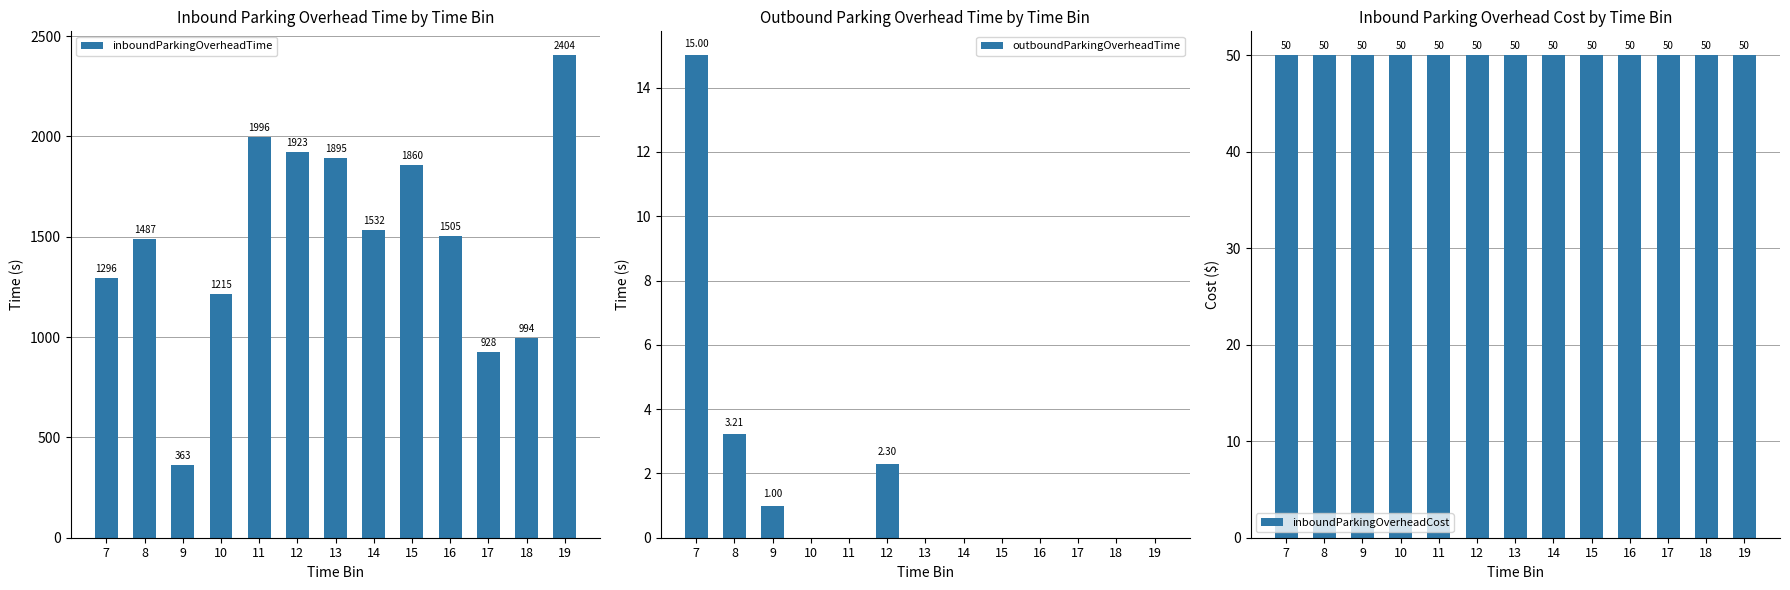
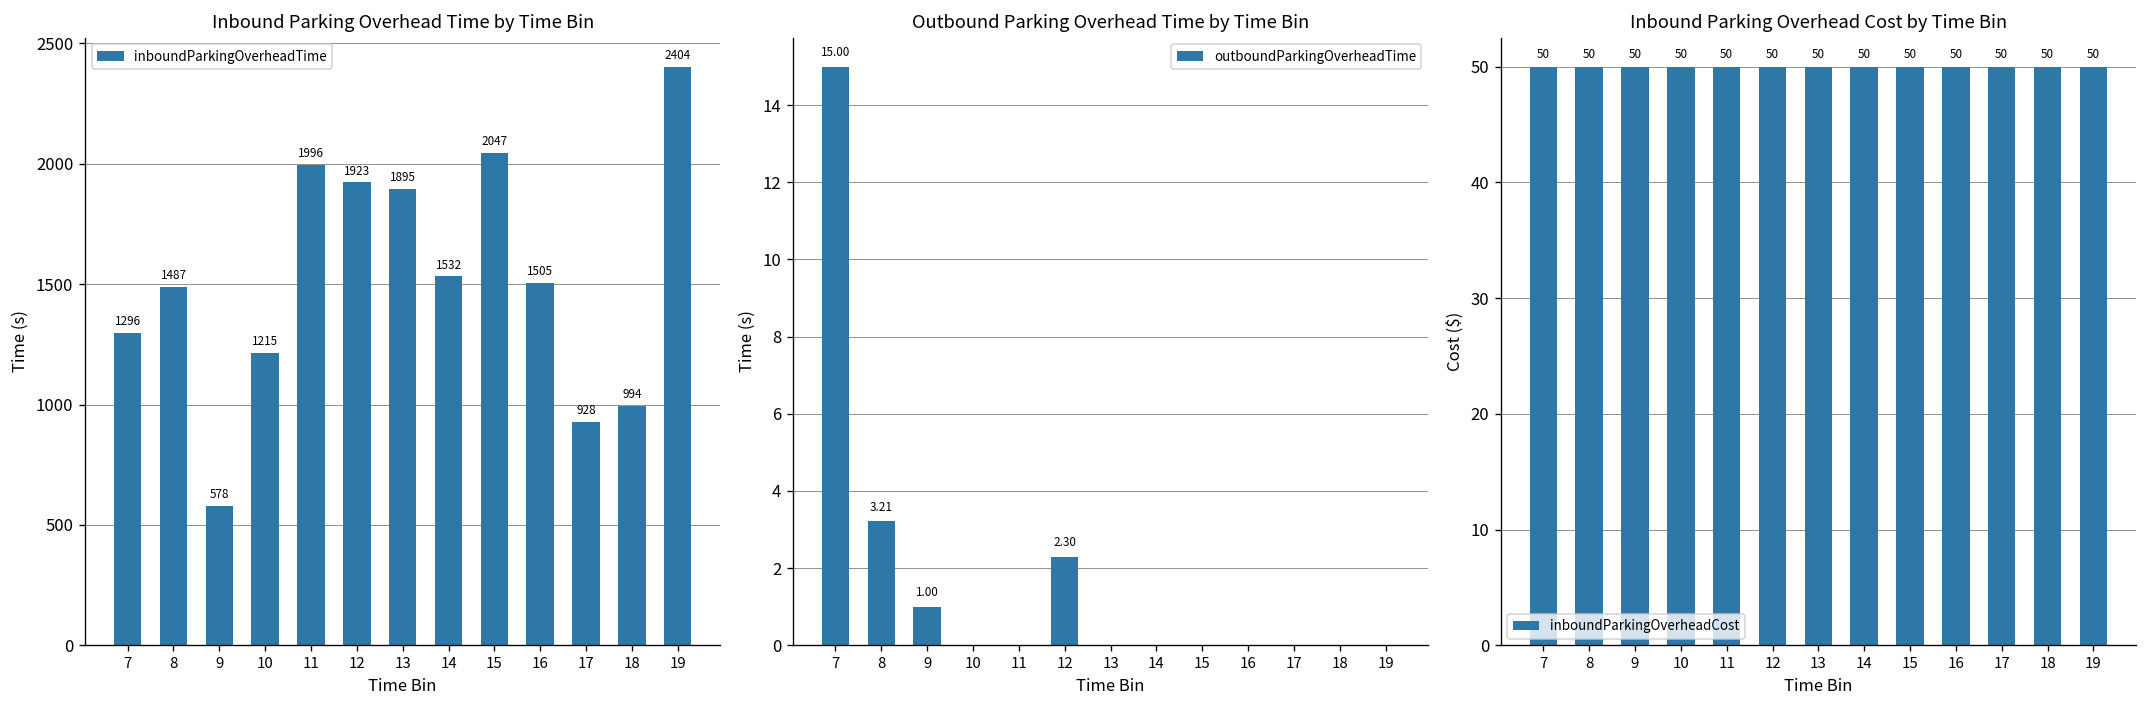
Inbound Parking Overhead Time by Time Bin, 9: 363 -> 578
Inbound Parking Overhead Time by Time Bin, 15: 1860 -> 2047
